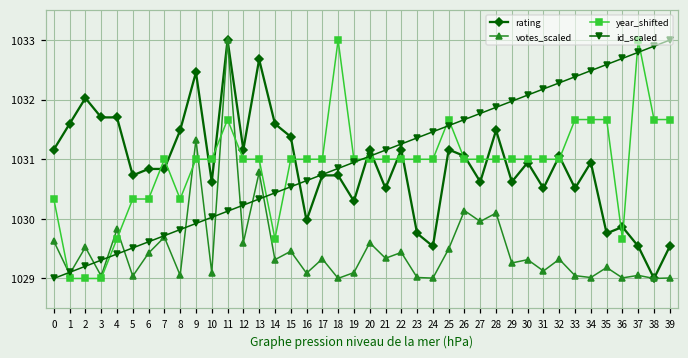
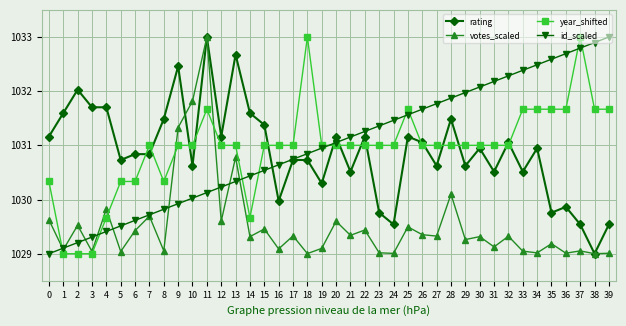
votes_scaled, 10: 1029.1 -> 1031.8
votes_scaled, 26: 1030.1 -> 1029.4
votes_scaled, 27: 1030.0 -> 1029.3
year_shifted, 36: 1029.7 -> 1031.7
